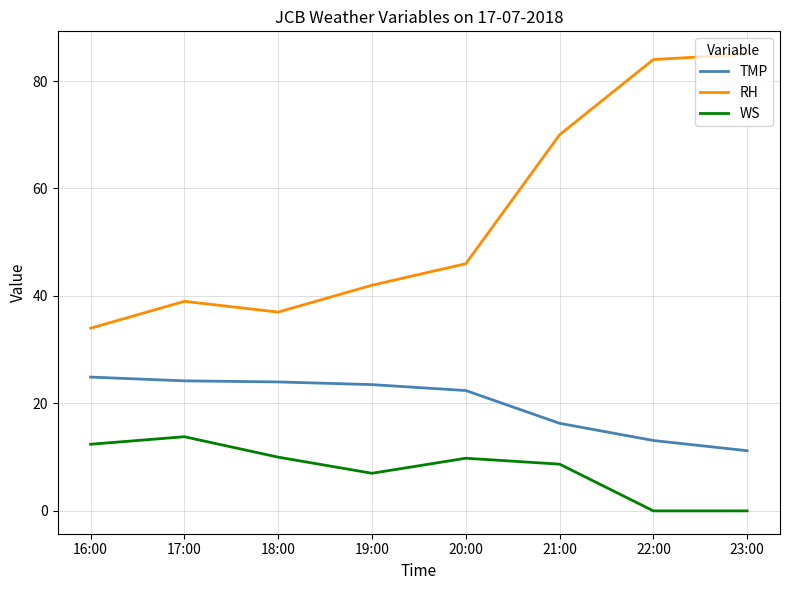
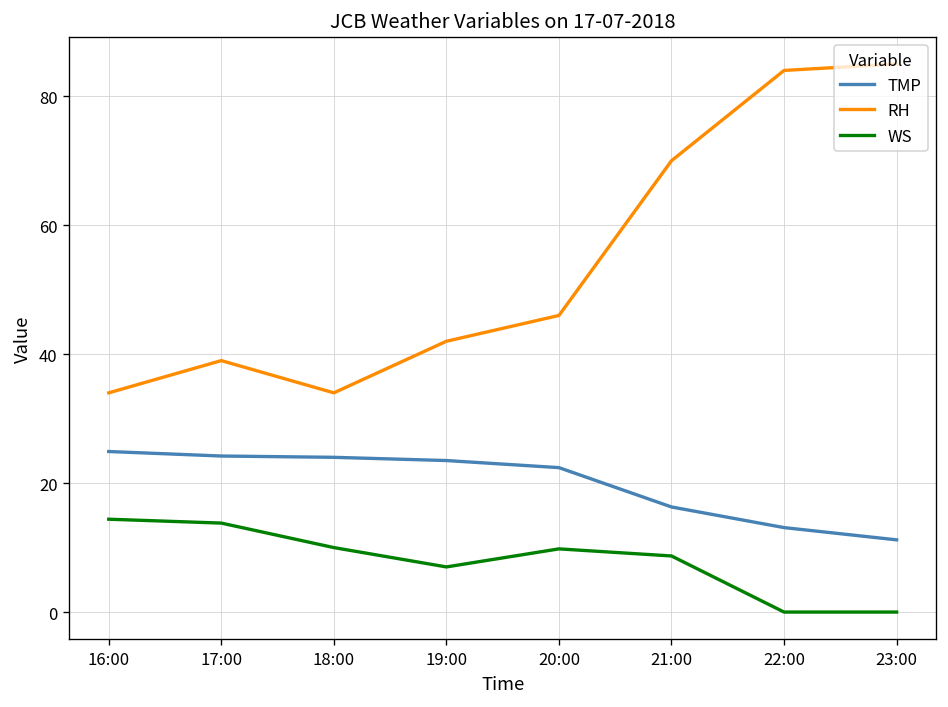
WS, 16:00: 12 -> 14
RH, 18:00: 37 -> 34
